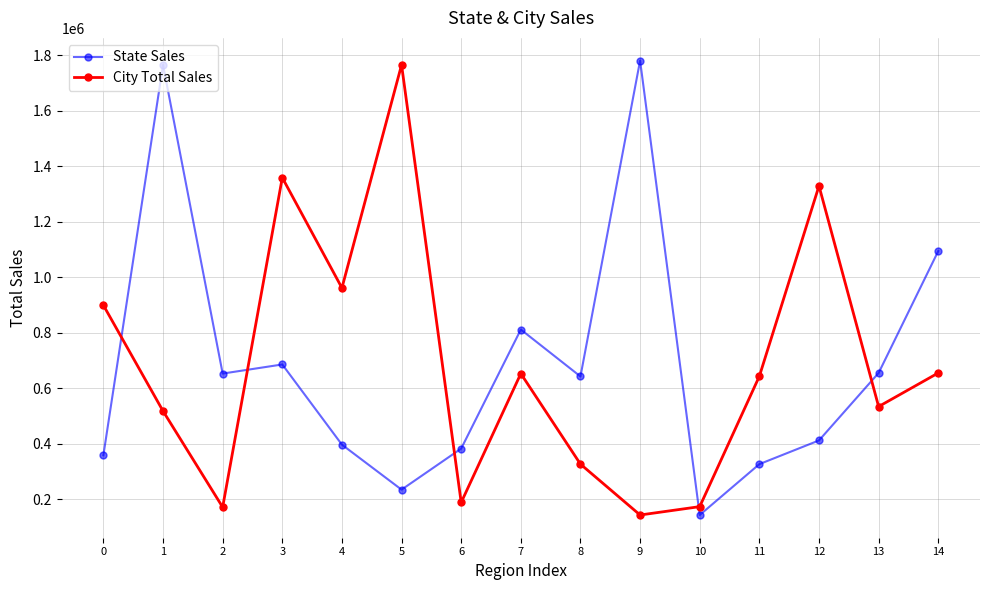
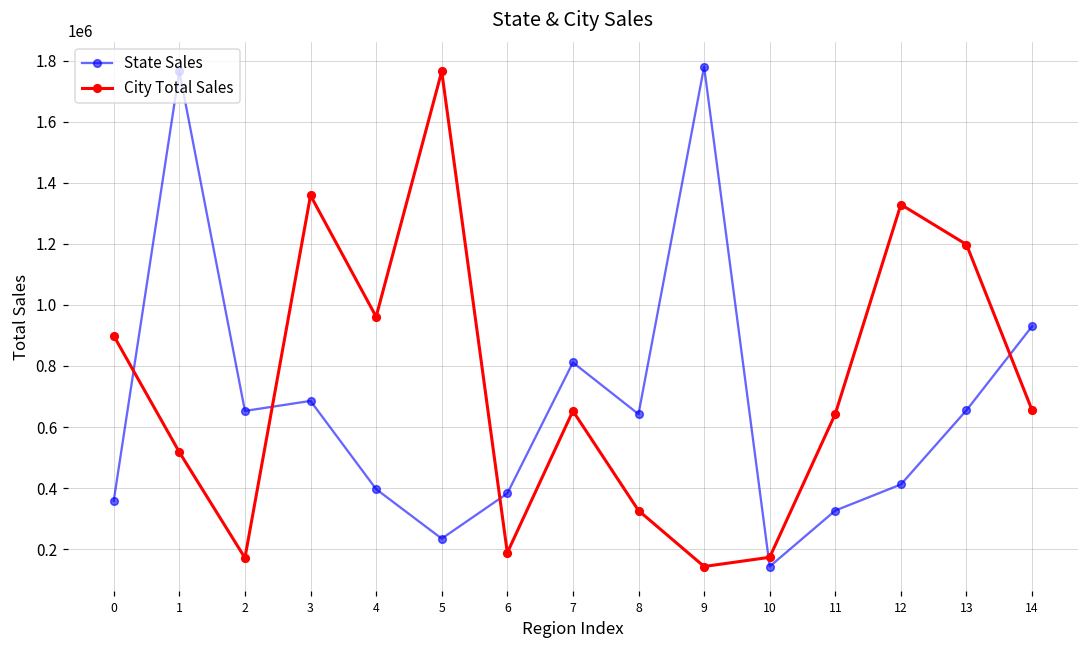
City Total Sales, 13: 530000 -> 1200000
State Sales, 14: 1090000 -> 930000
